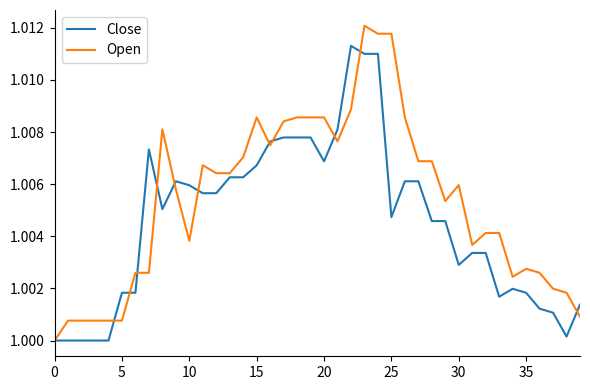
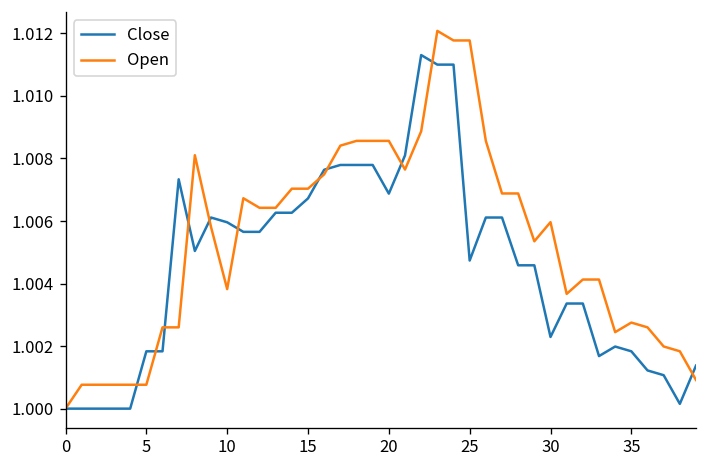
Open, 15: 1.0086 -> 1.0070
Close, 30: 1.0029 -> 1.0023
